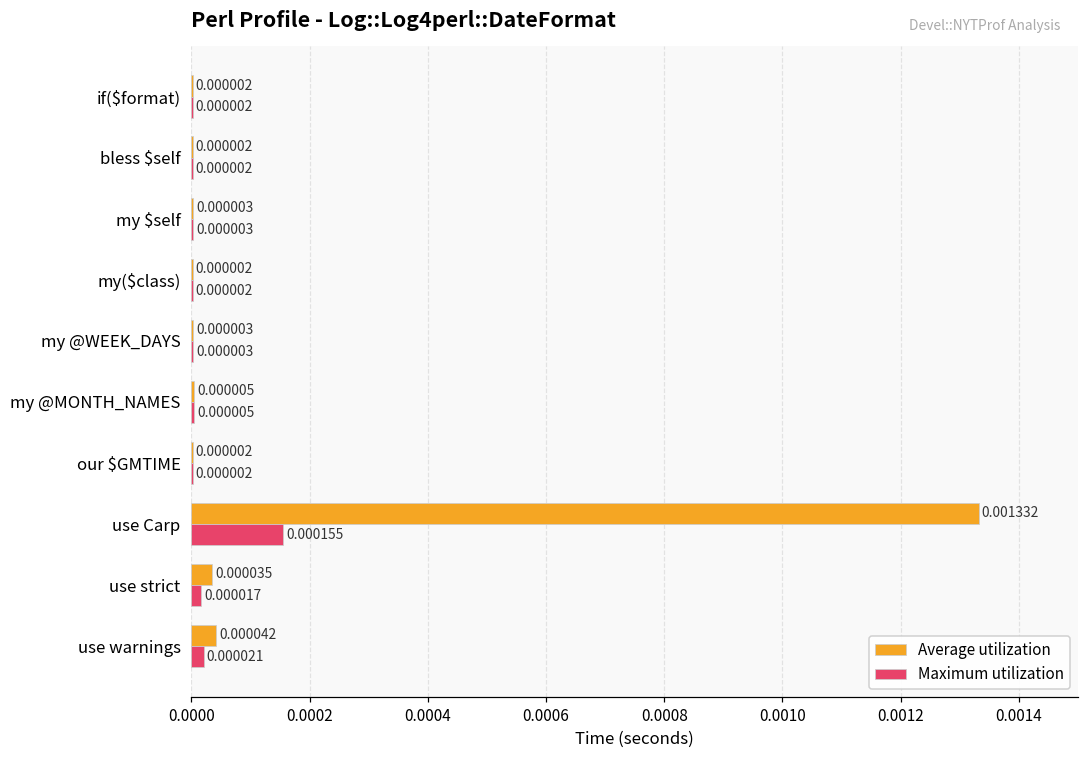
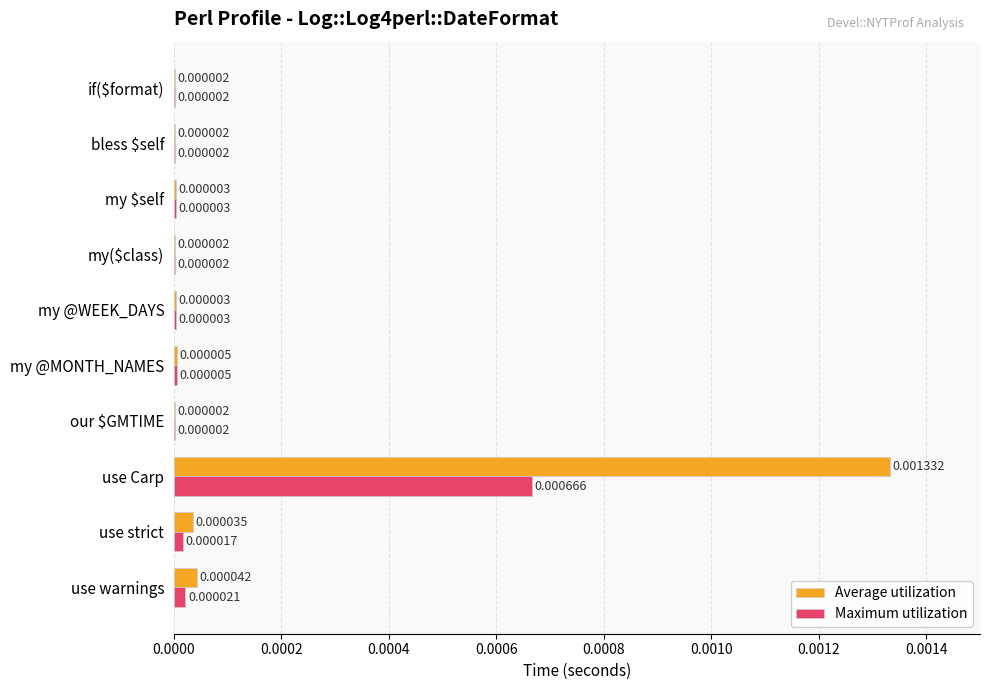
Maximum utilization, use Carp: 0.000155 -> 0.000666
